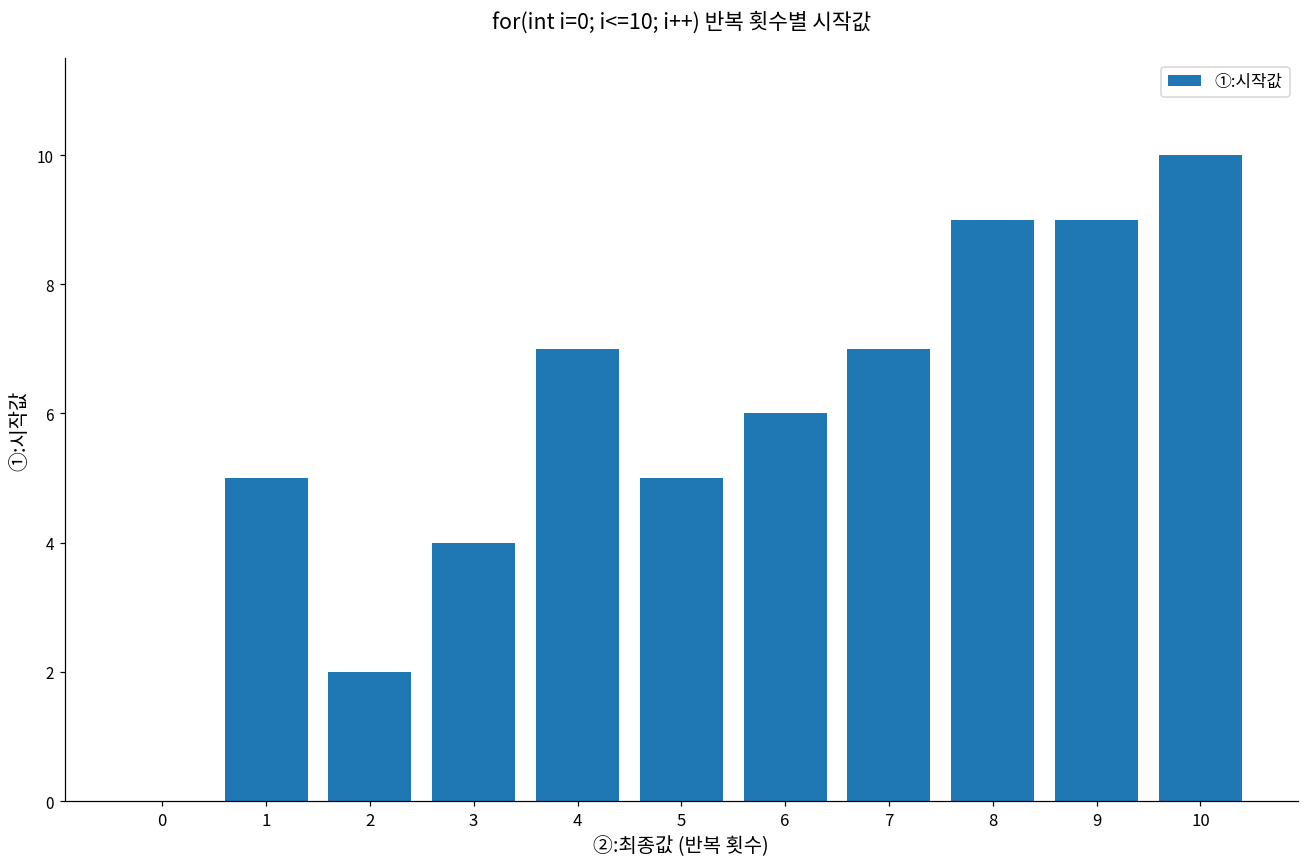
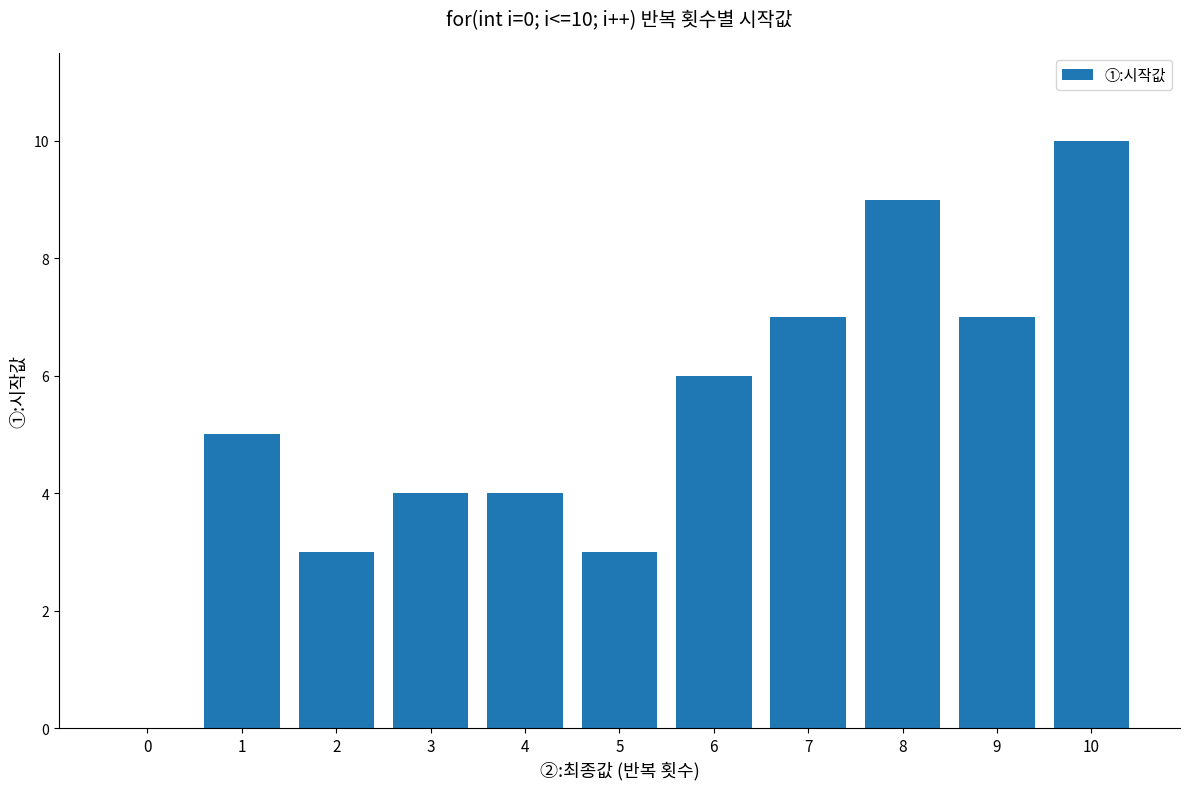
2: 2 -> 3
4: 7 -> 4
5: 5 -> 3
9: 9 -> 7
